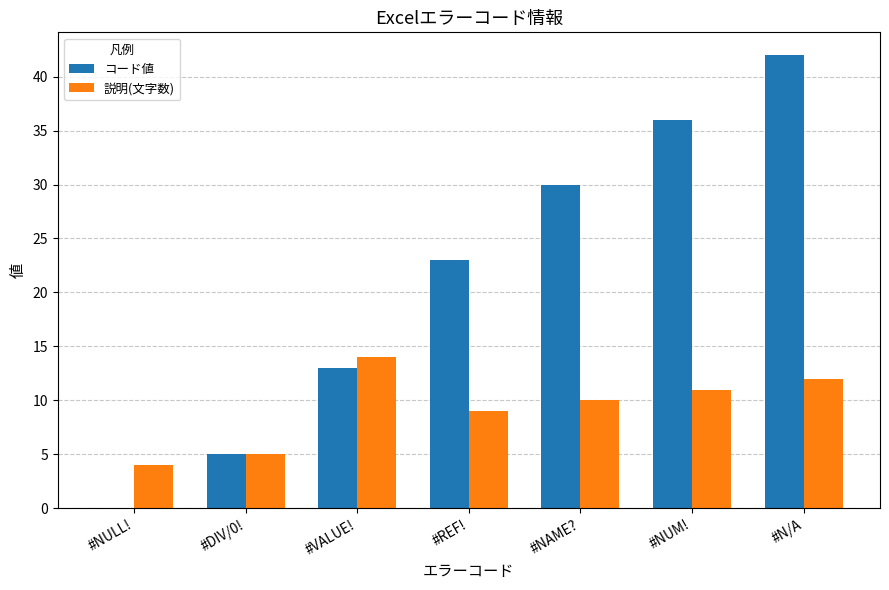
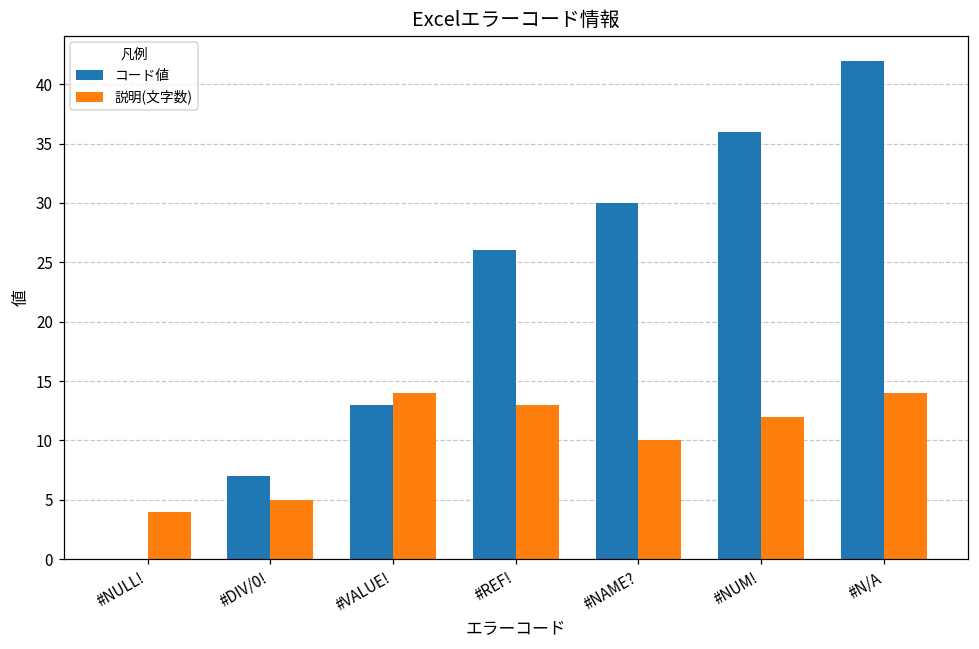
コード値, #DIV/0!: 5 -> 7
コード値, #REF!: 23 -> 26
説明(文字数), #REF!: 9 -> 13
説明(文字数), #NUM!: 11 -> 12
説明(文字数), #N/A: 12 -> 14
